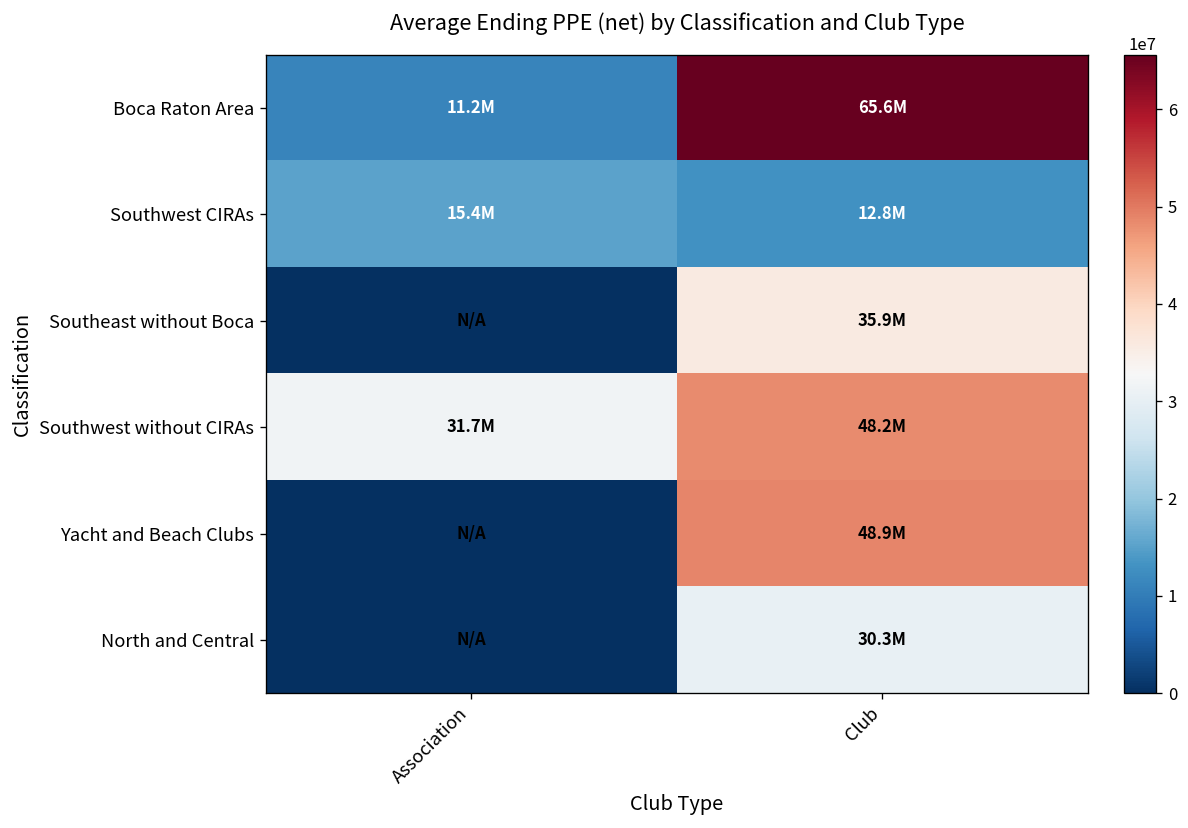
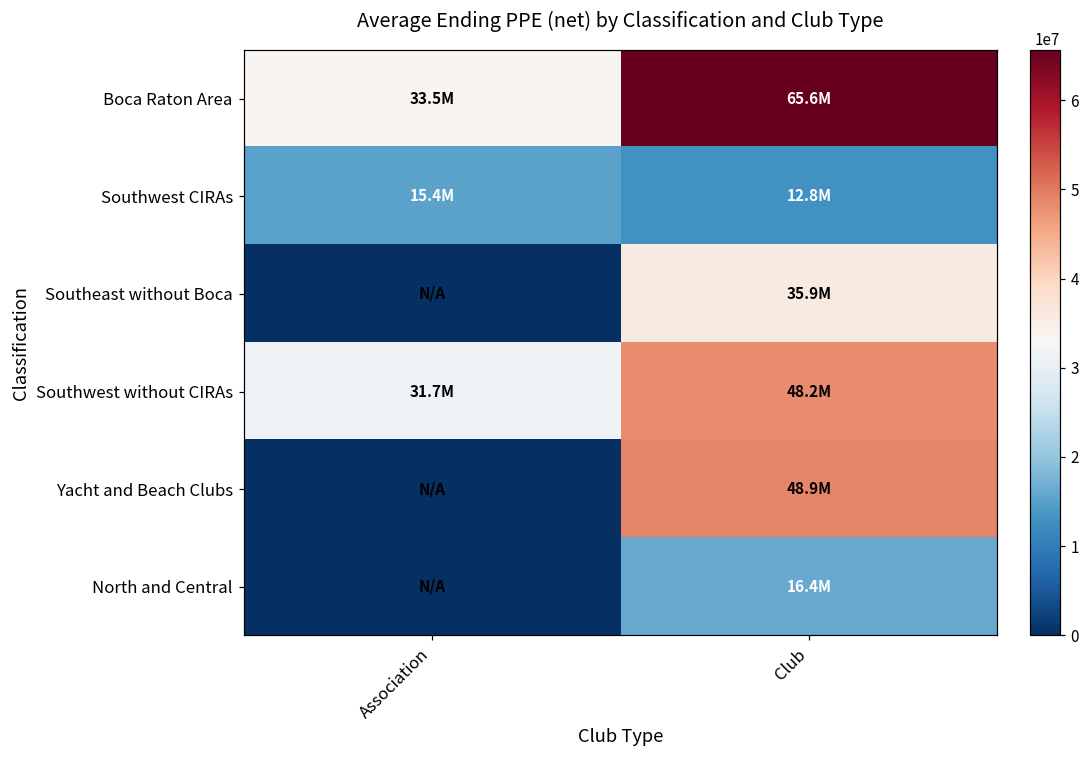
Boca Raton Area, Association: 11.2M -> 33.5M
North and Central, Club: 30.3M -> 16.4M
